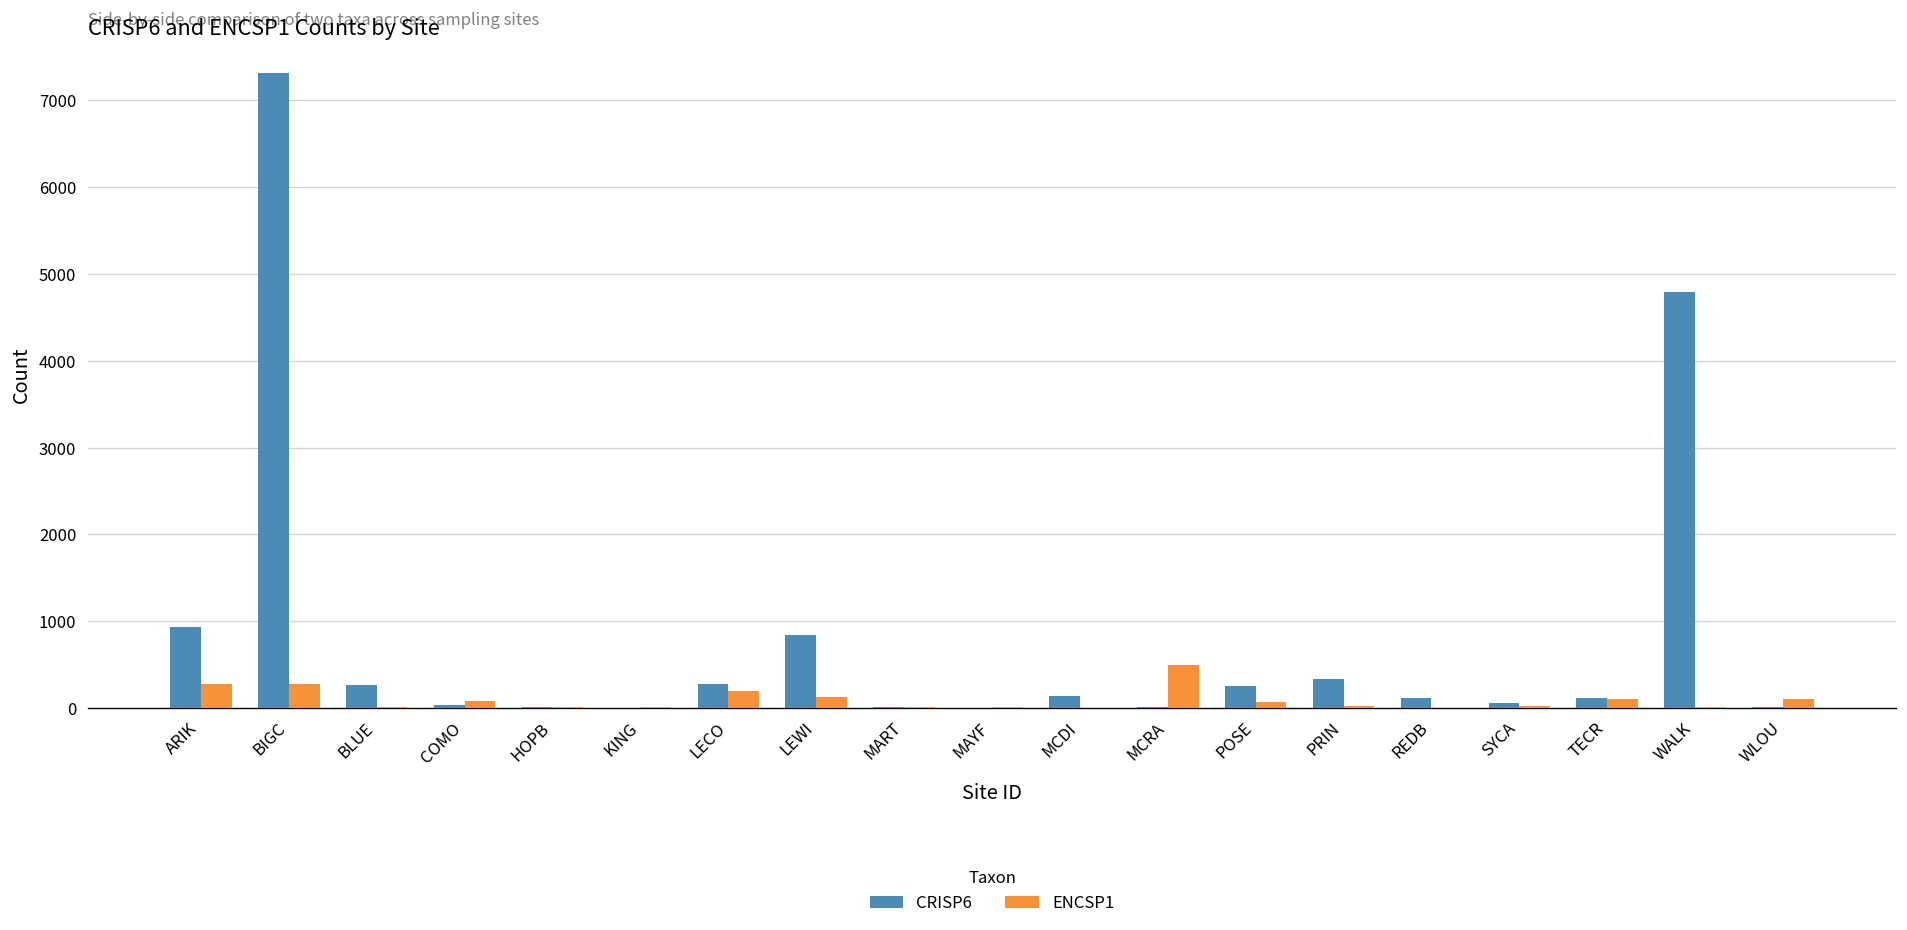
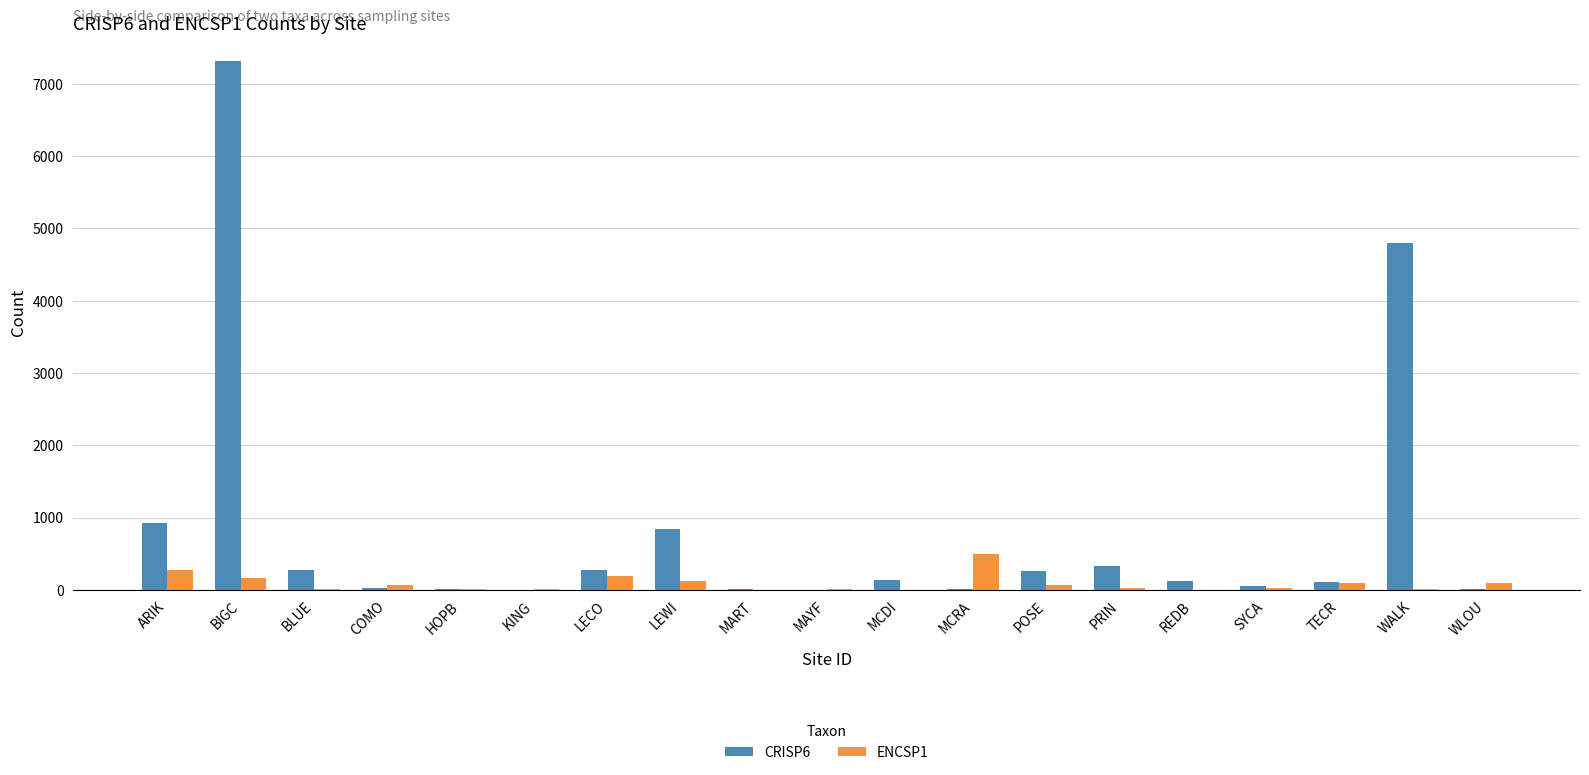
ENCSP1, BIGC: 300 -> 200
